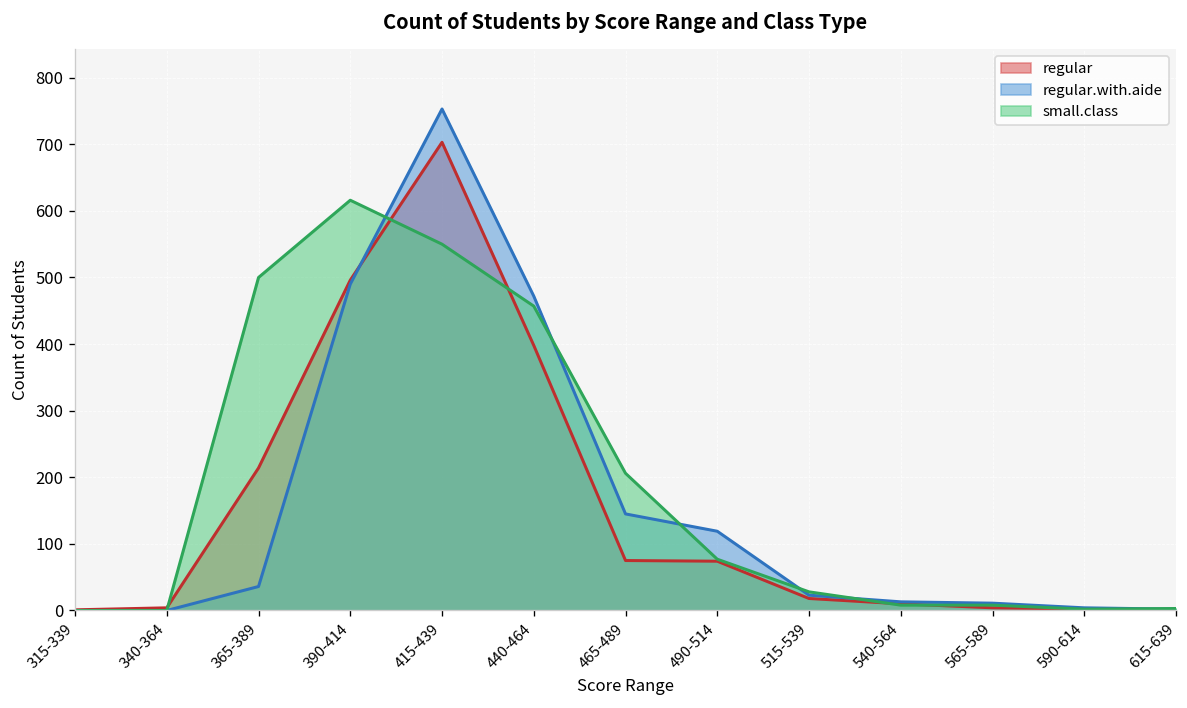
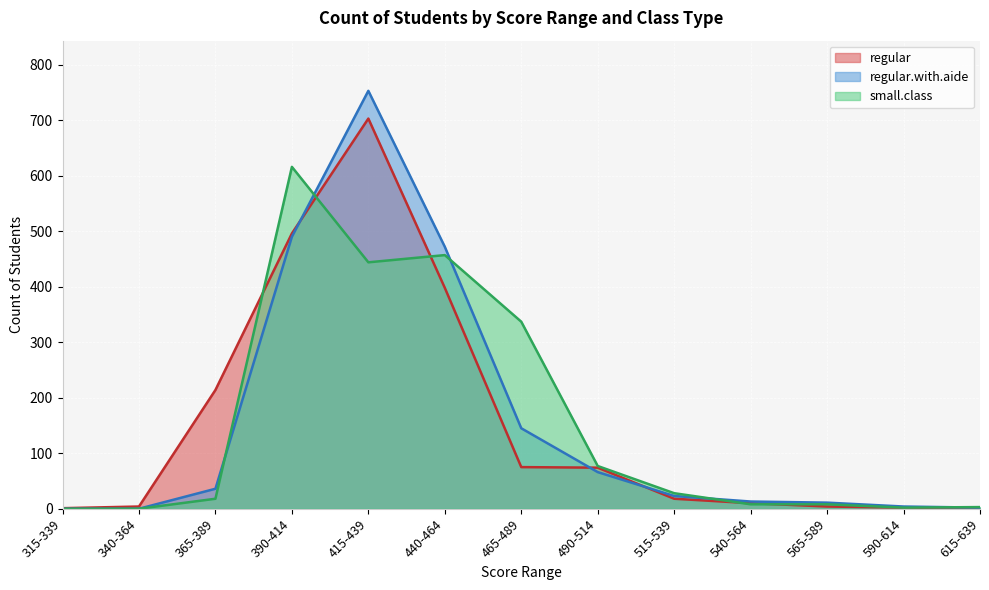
small.class, 365-389: 500 -> 20
small.class, 415-439: 550 -> 440
small.class, 465-489: 210 -> 340
regular.with.aide, 490-514: 120 -> 70
